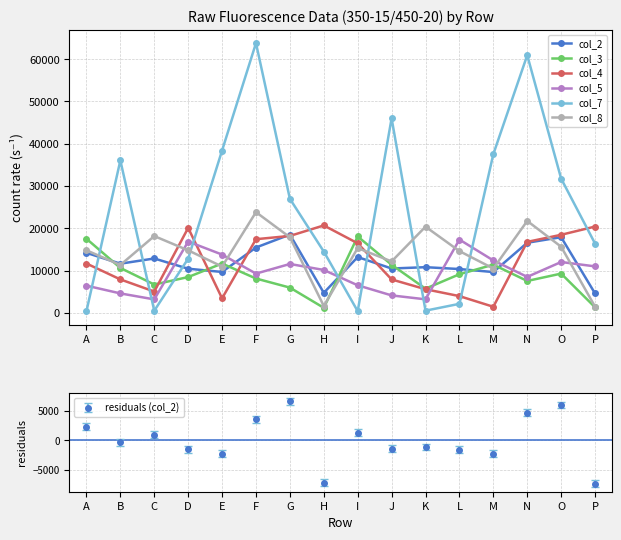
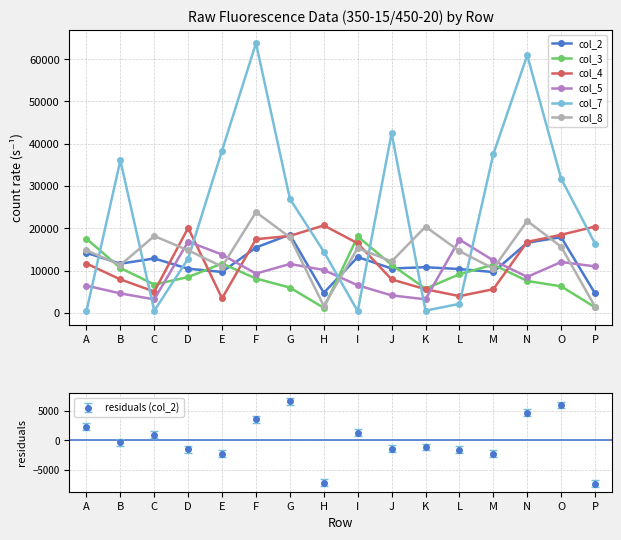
Raw Fluorescence Data (350-15/450-20) by Row, col_7, J: 46000 -> 42000
Raw Fluorescence Data (350-15/450-20) by Row, col_4, M: 1000 -> 6000
Raw Fluorescence Data (350-15/450-20) by Row, col_3, O: 9000 -> 6000
